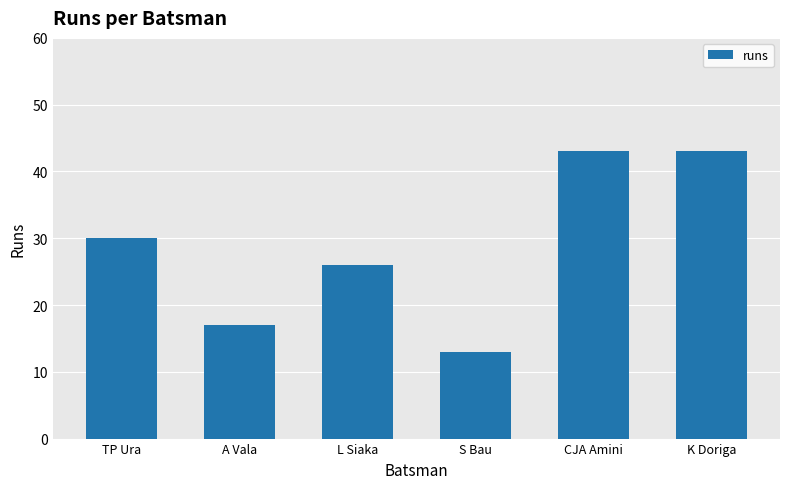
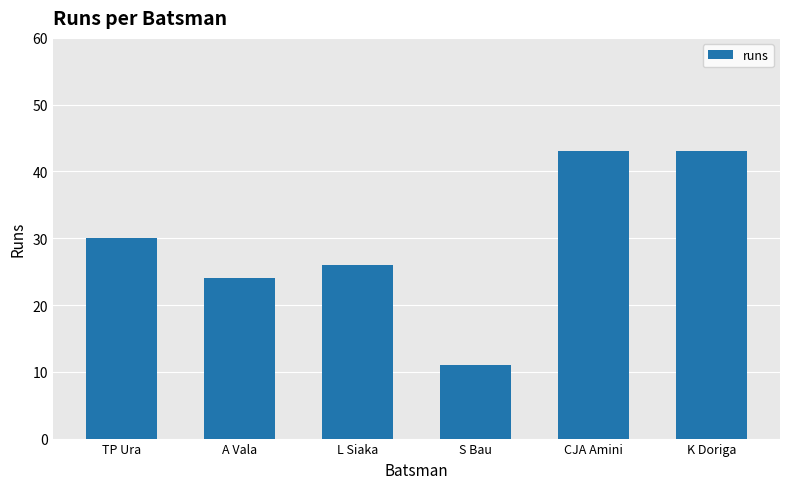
A Vala: 17 -> 24
S Bau: 13 -> 11
